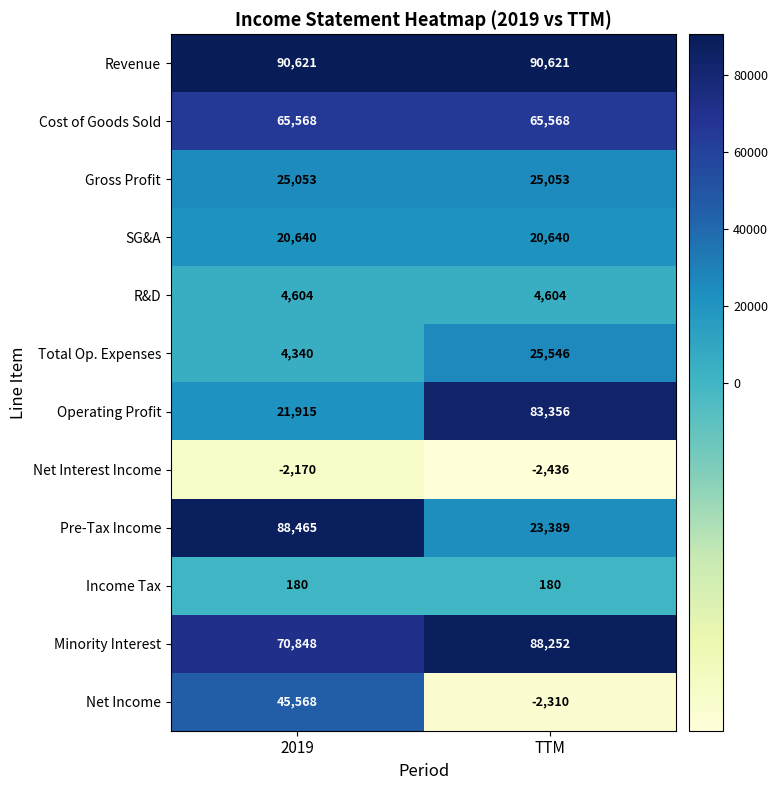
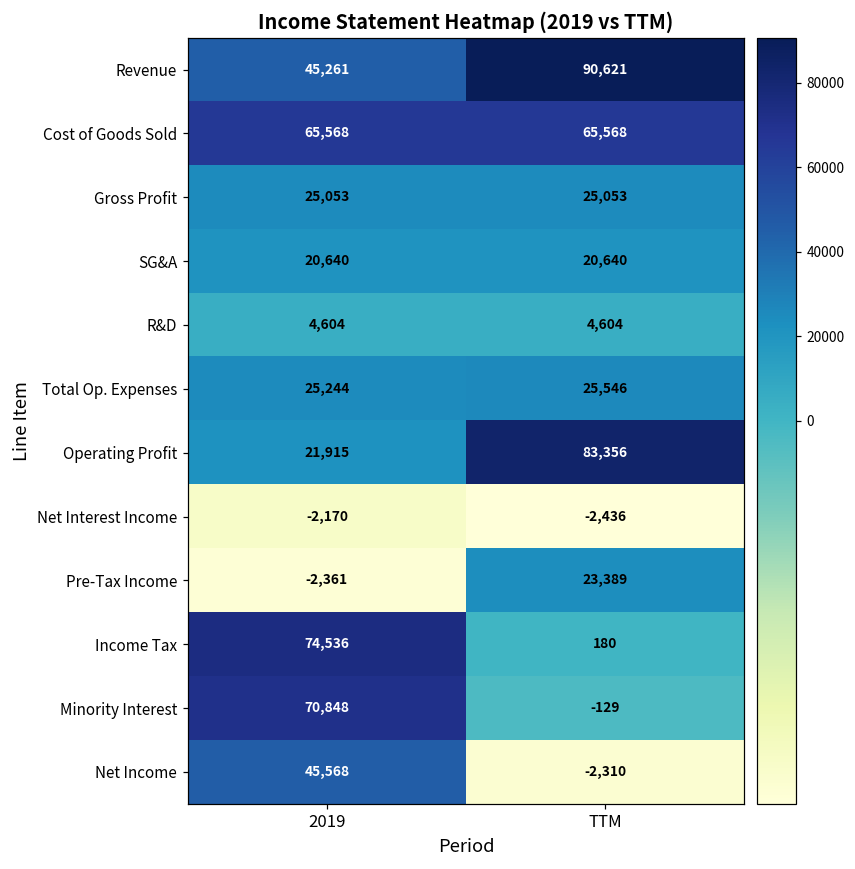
Revenue, 2019: 90,621 -> 45,261
Total Op. Expenses, 2019: 4,340 -> 25,244
Pre-Tax Income, 2019: 88,465 -> -2,361
Income Tax, 2019: 180 -> 74,536
Minority Interest, TTM: 88,252 -> -129
